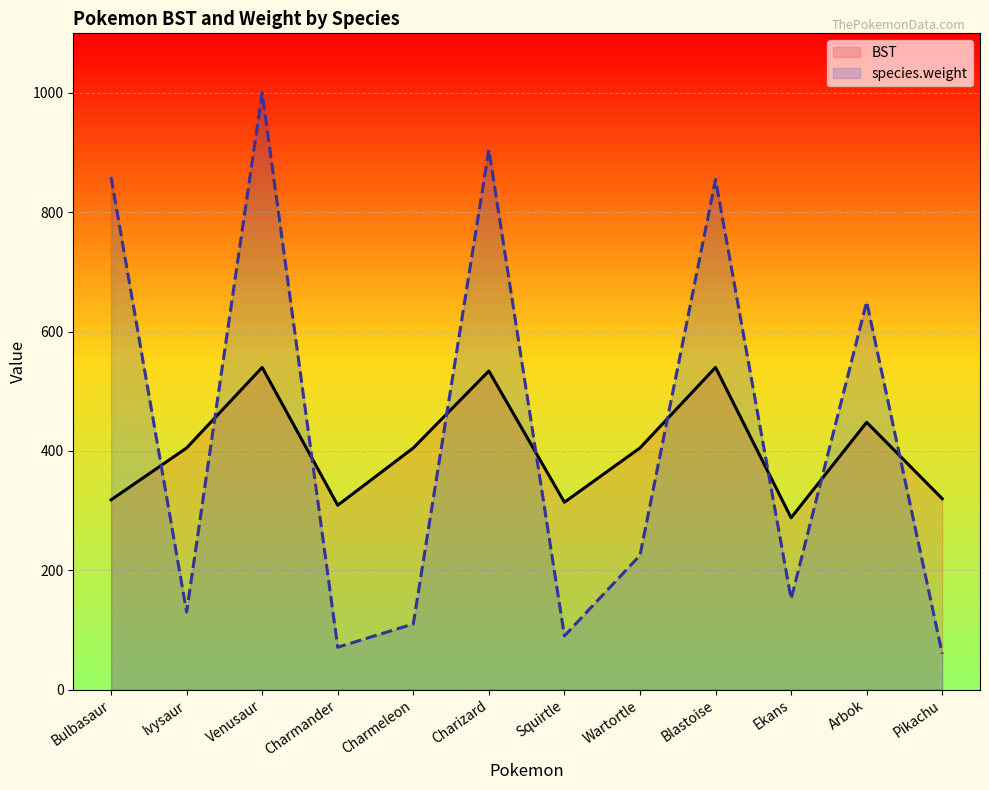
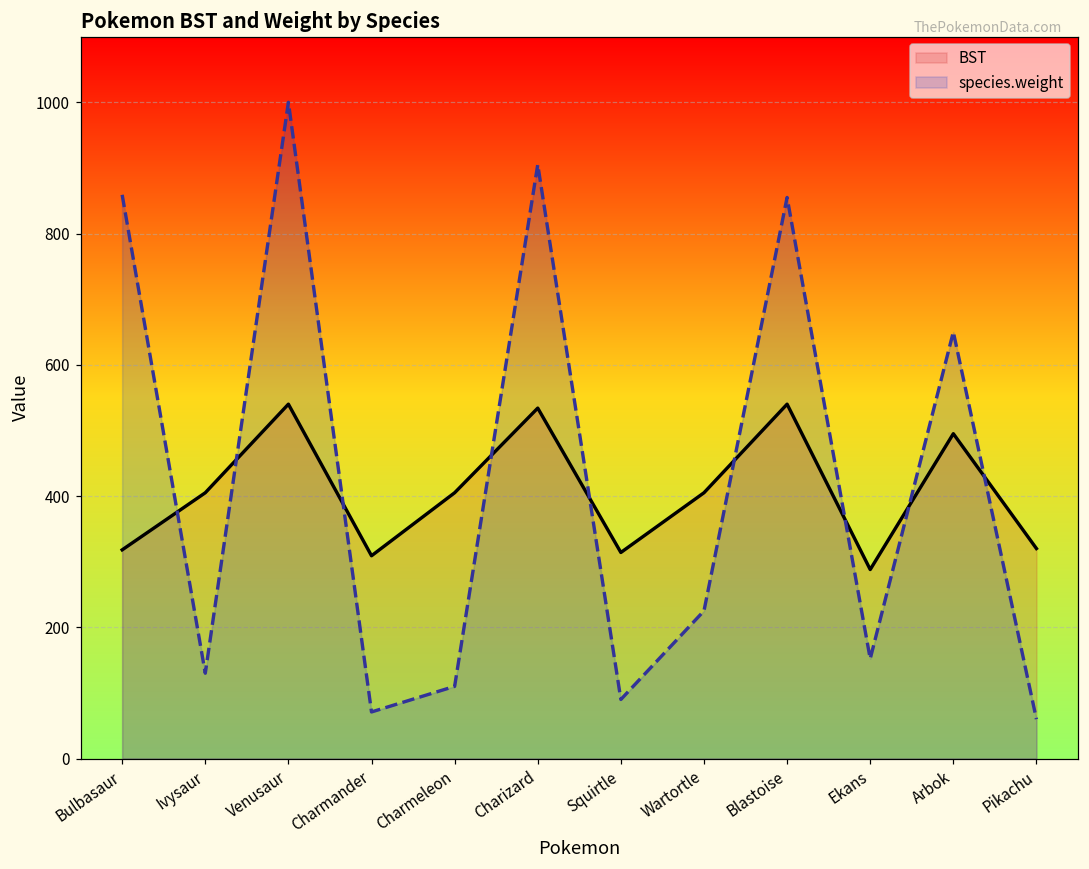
BST, Arbok: 450 -> 500
